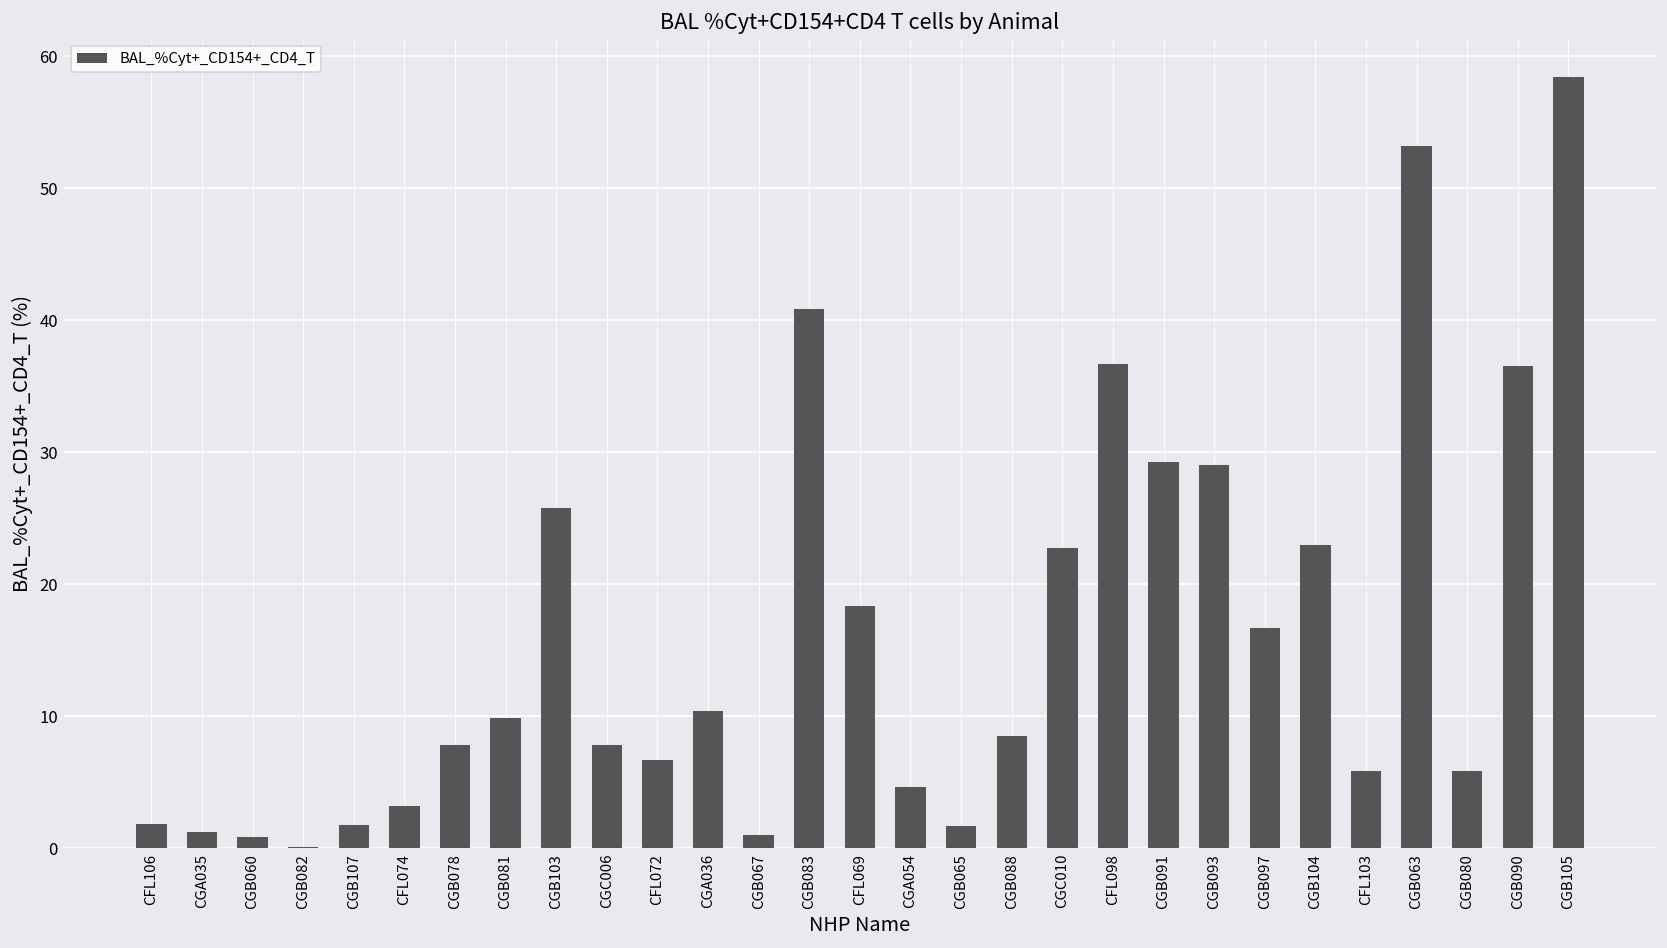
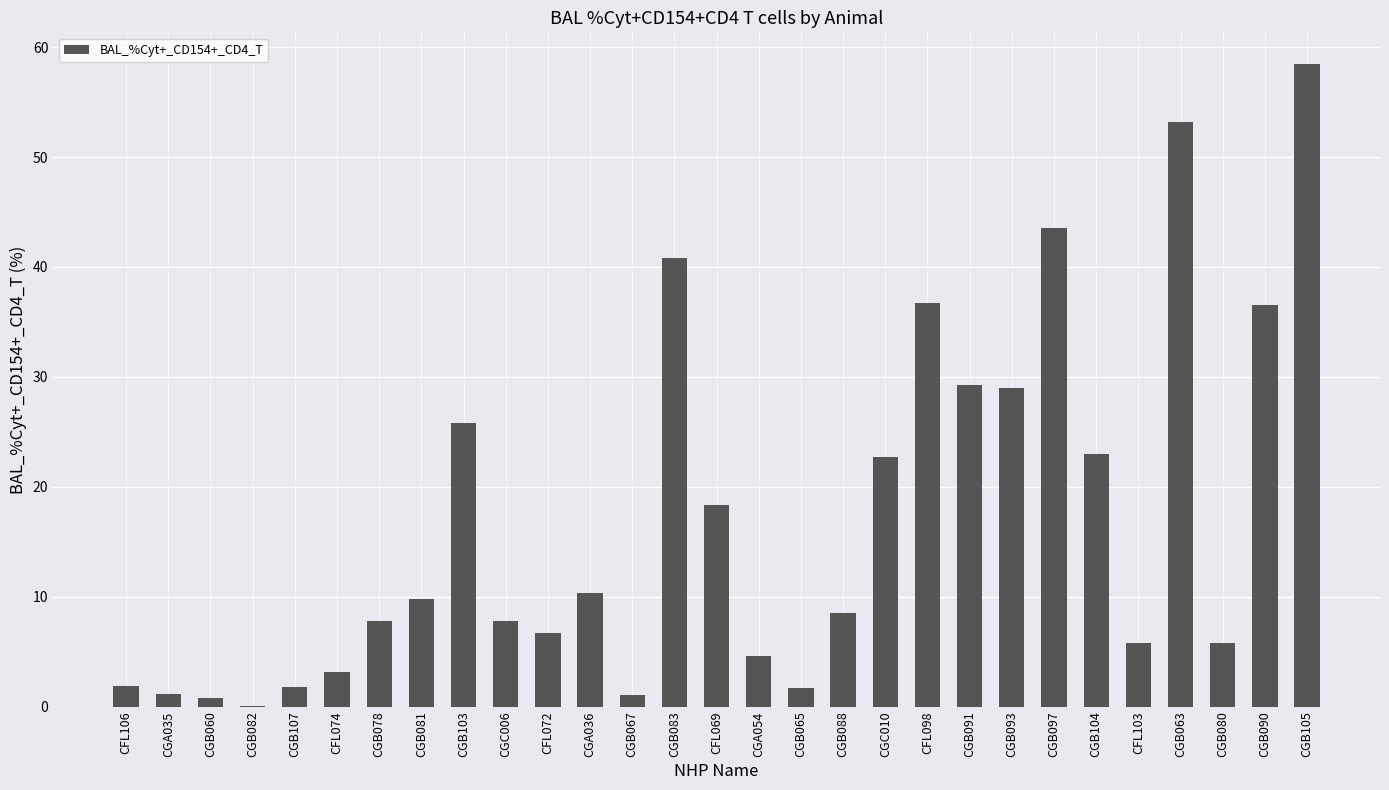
CGB097: 16.7 -> 43.6
